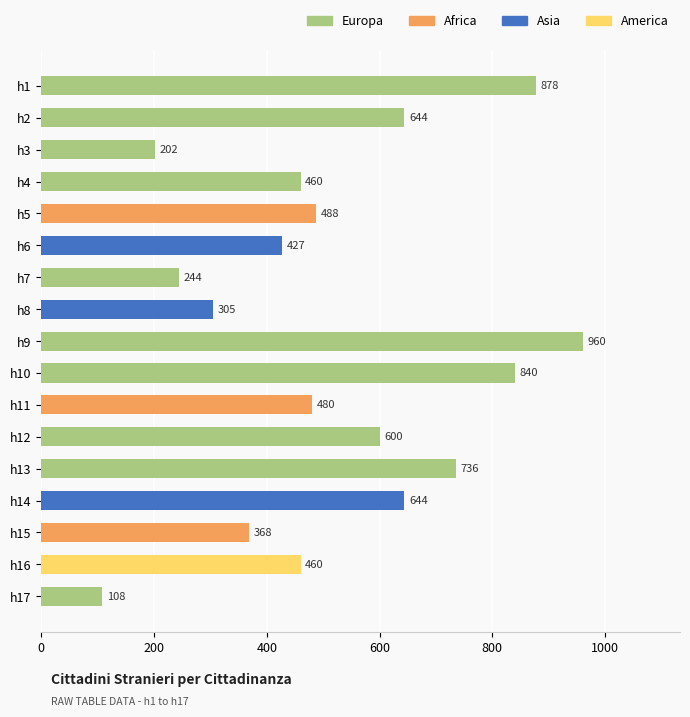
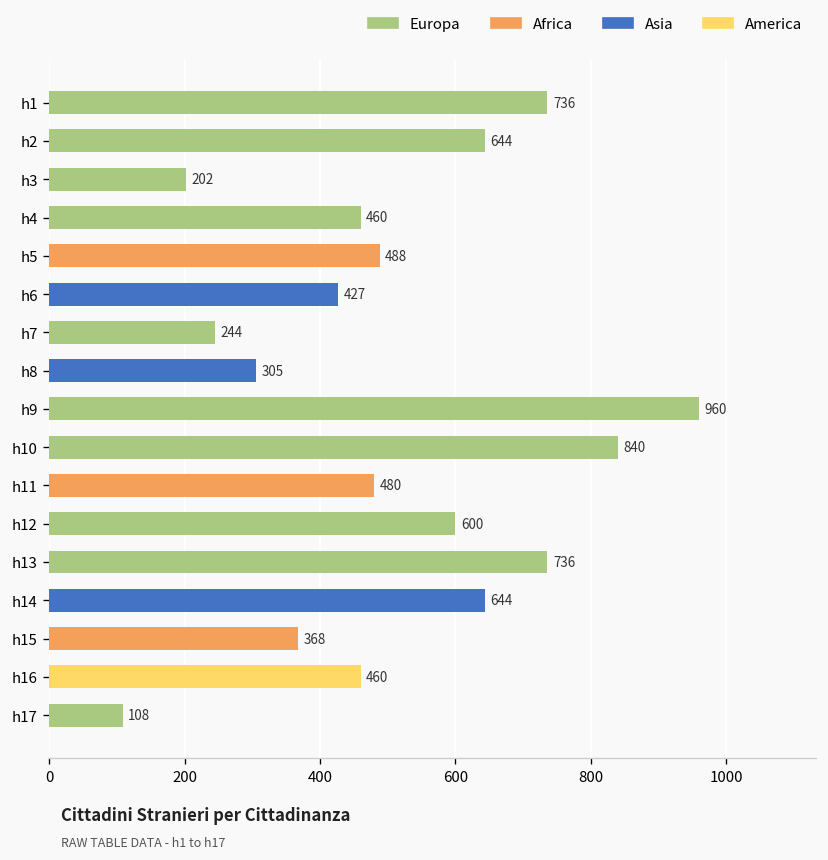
h1: 878 -> 736
